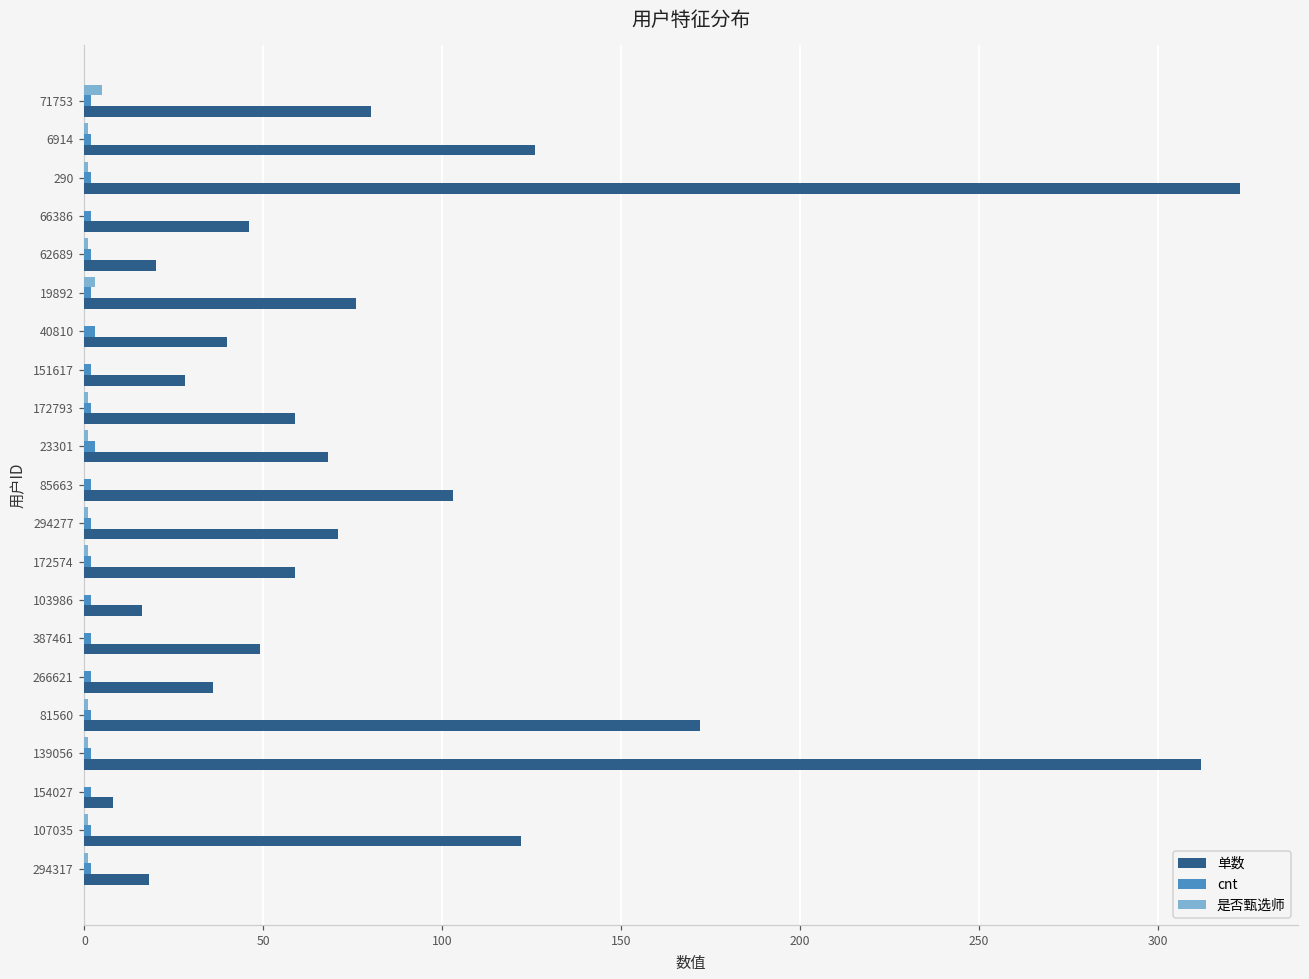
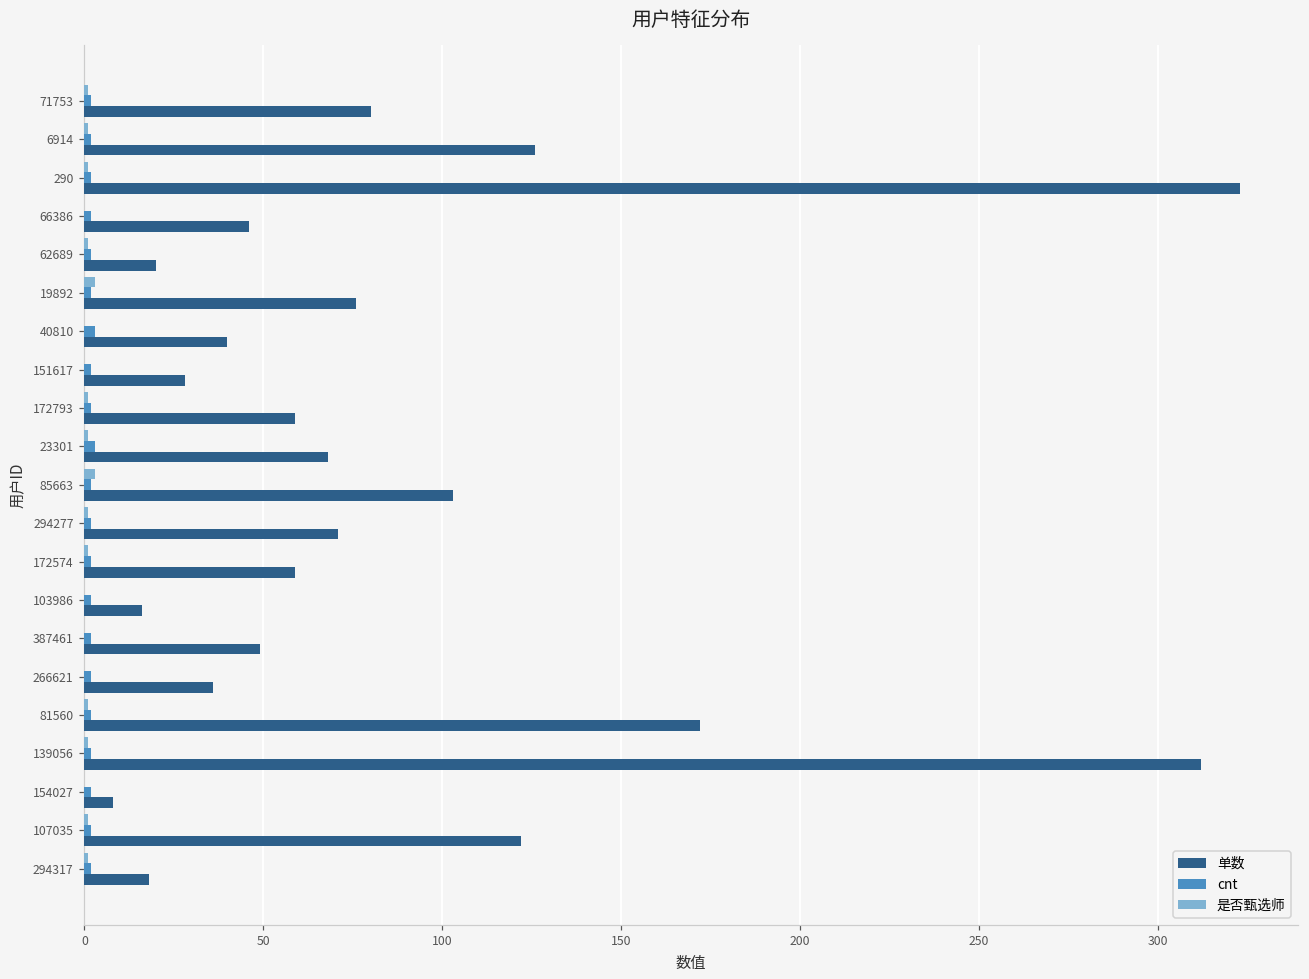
是否甄选师, 71753: 5 -> 1
是否甄选师, 85663: 0 -> 3
